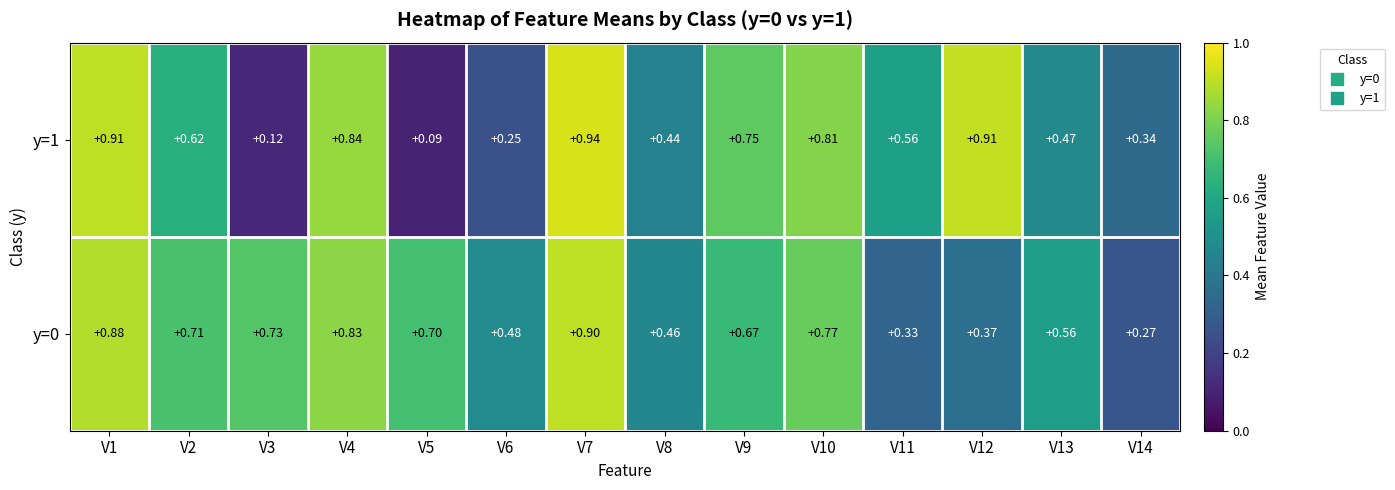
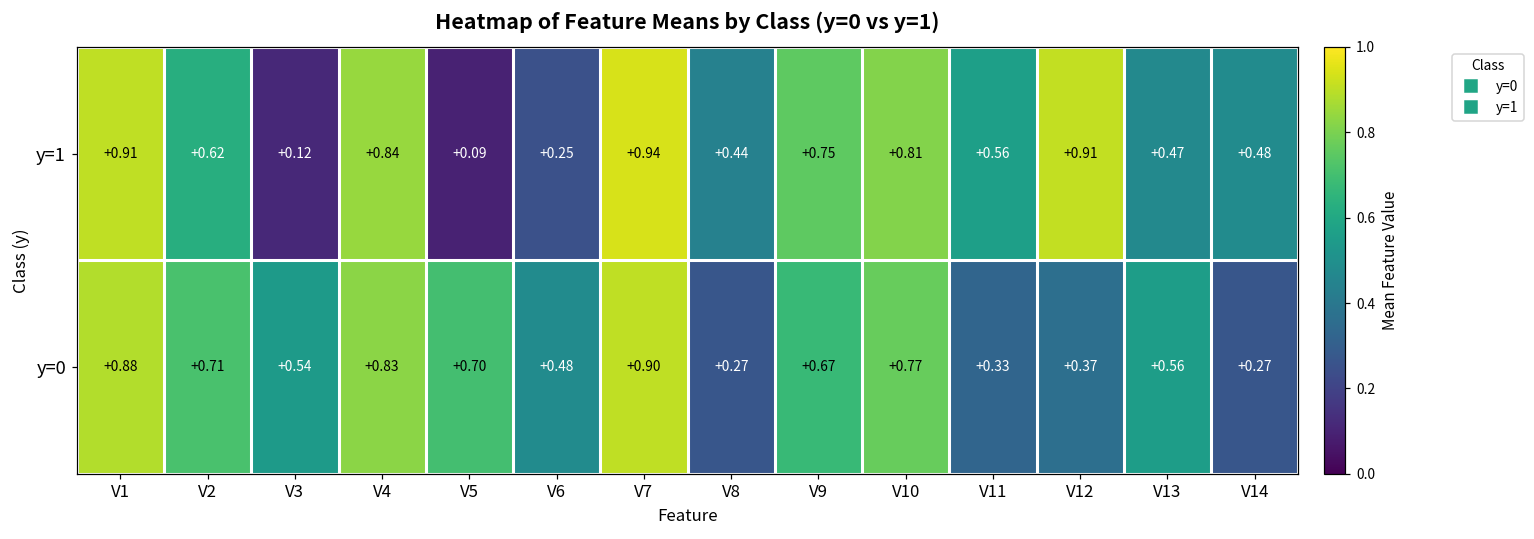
y=1, V14: +0.34 -> +0.48
y=0, V3: +0.73 -> +0.54
y=0, V8: +0.46 -> +0.27
